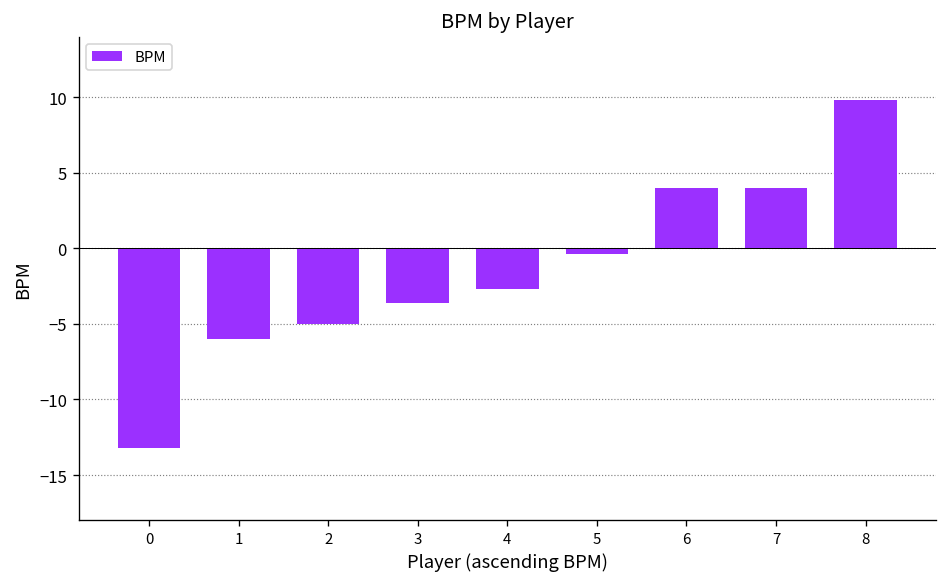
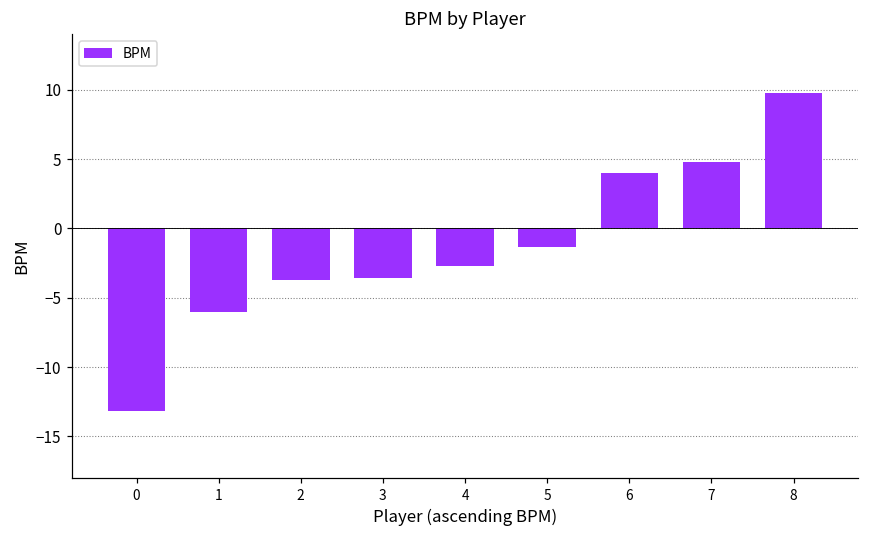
2: -5.0 -> -3.7
5: -0.4 -> -1.3
7: 4.0 -> 4.8
